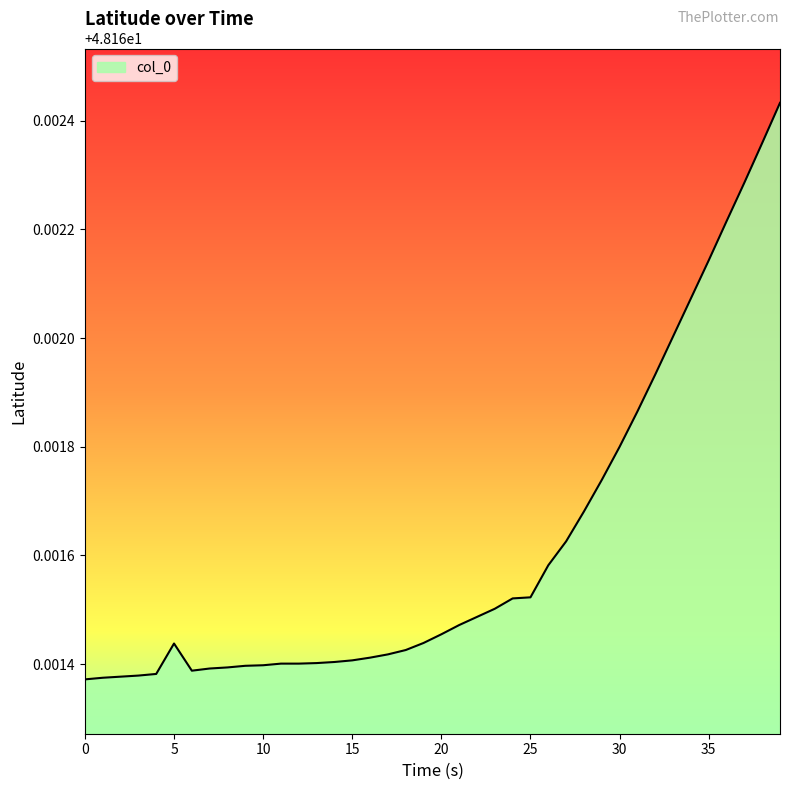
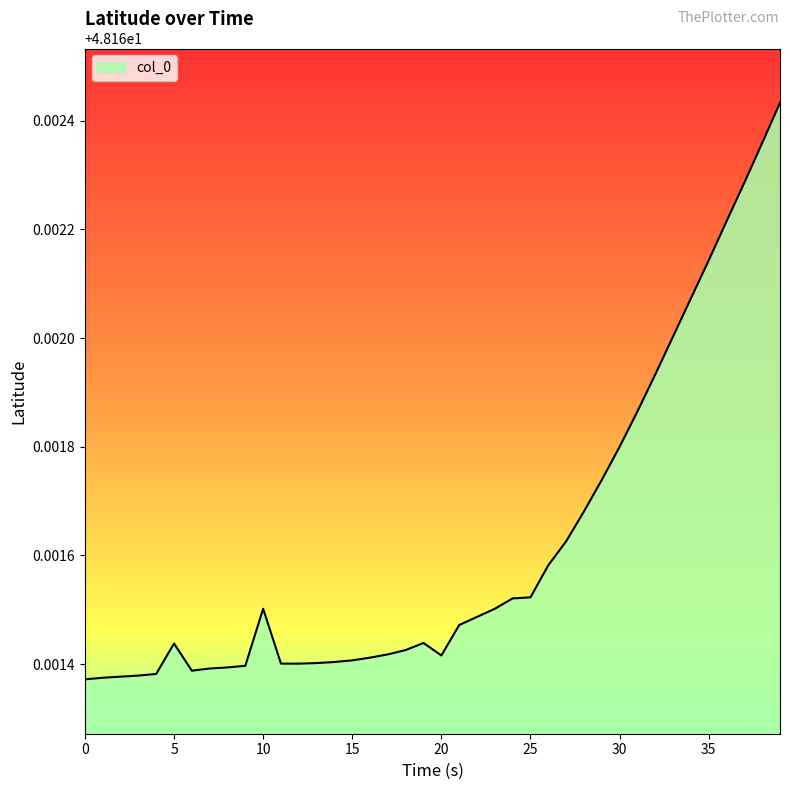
10: 48.16140 -> 48.16150
20: 48.16146 -> 48.16142
